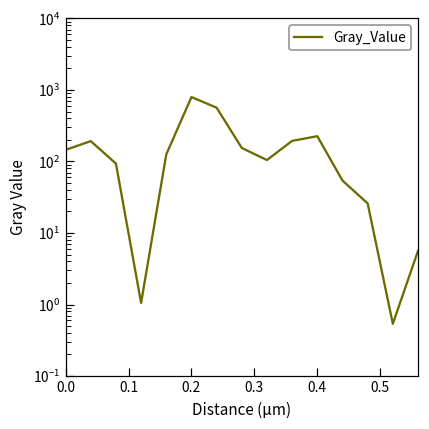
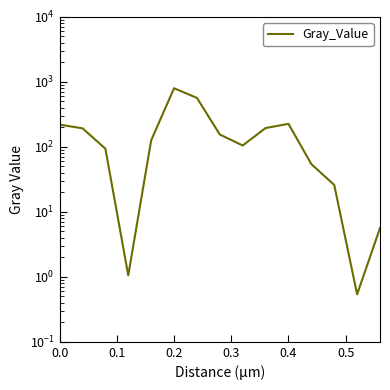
0.0: 150 -> 220
